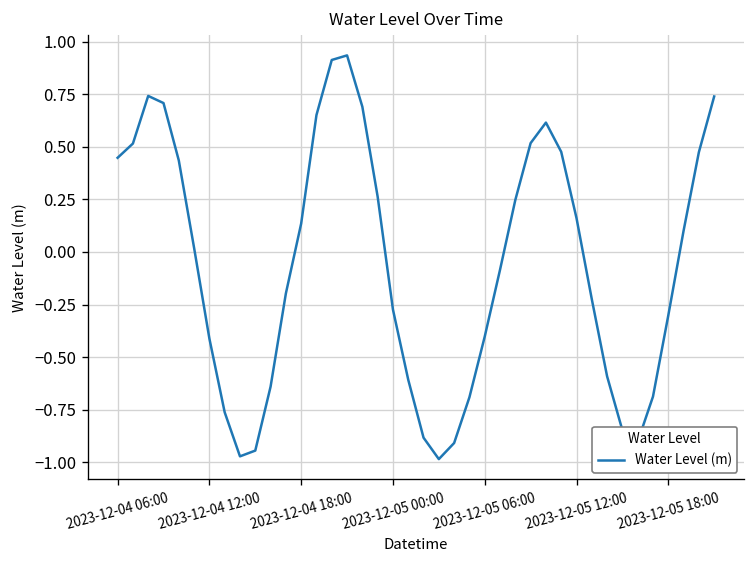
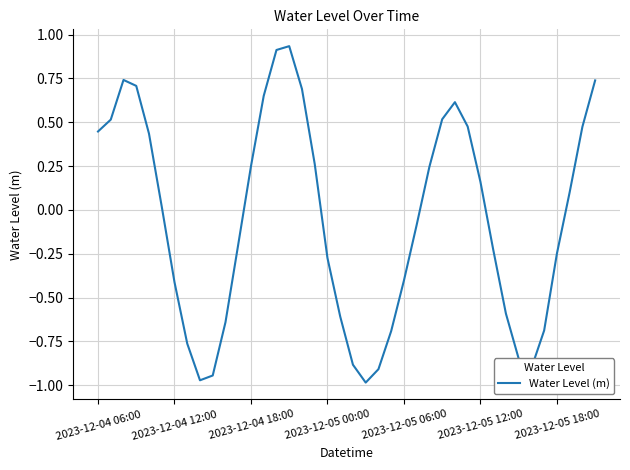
2023-12-04 18:00: 0.13 -> 0.25
2023-12-05 18:00: -0.30 -> -0.25
